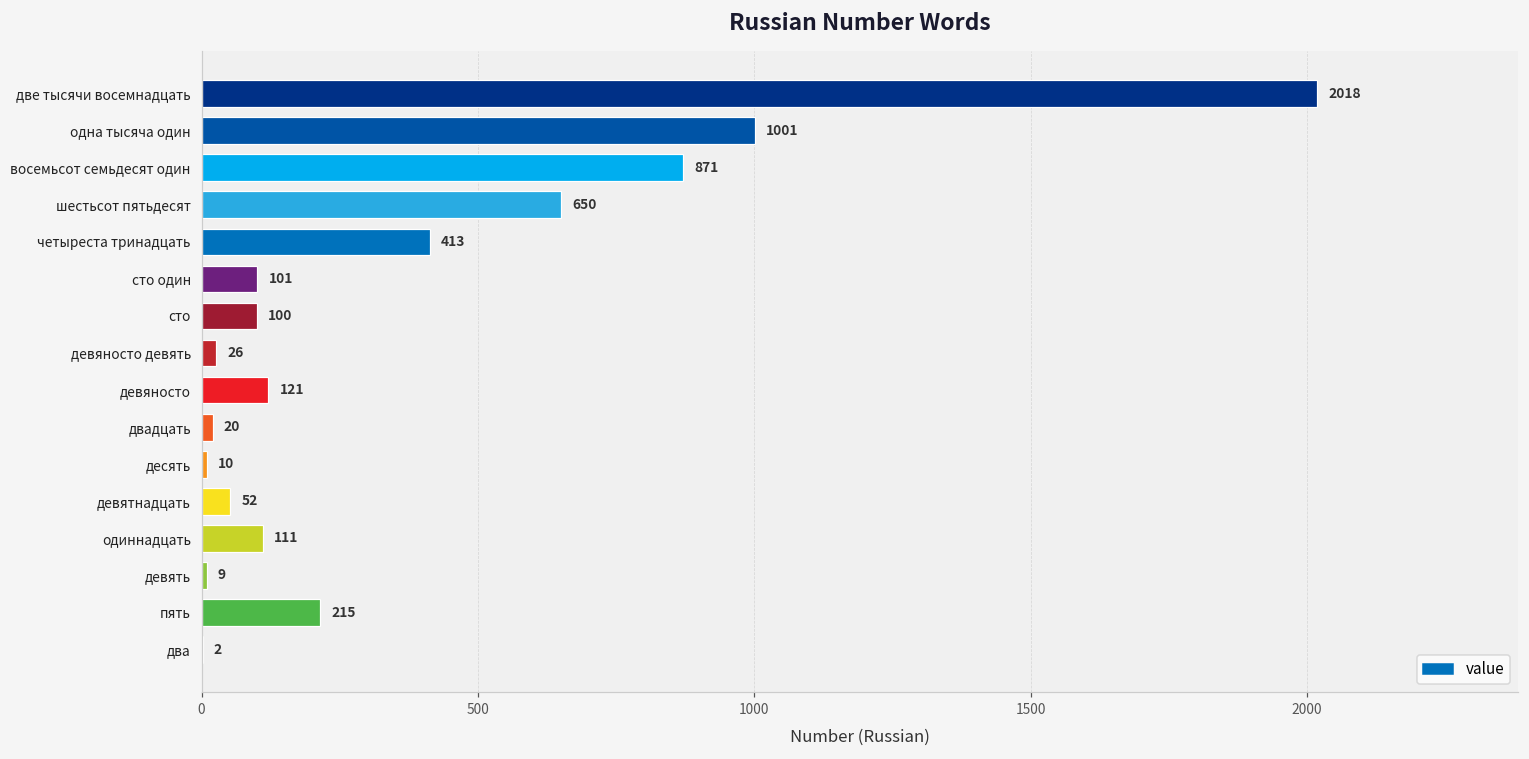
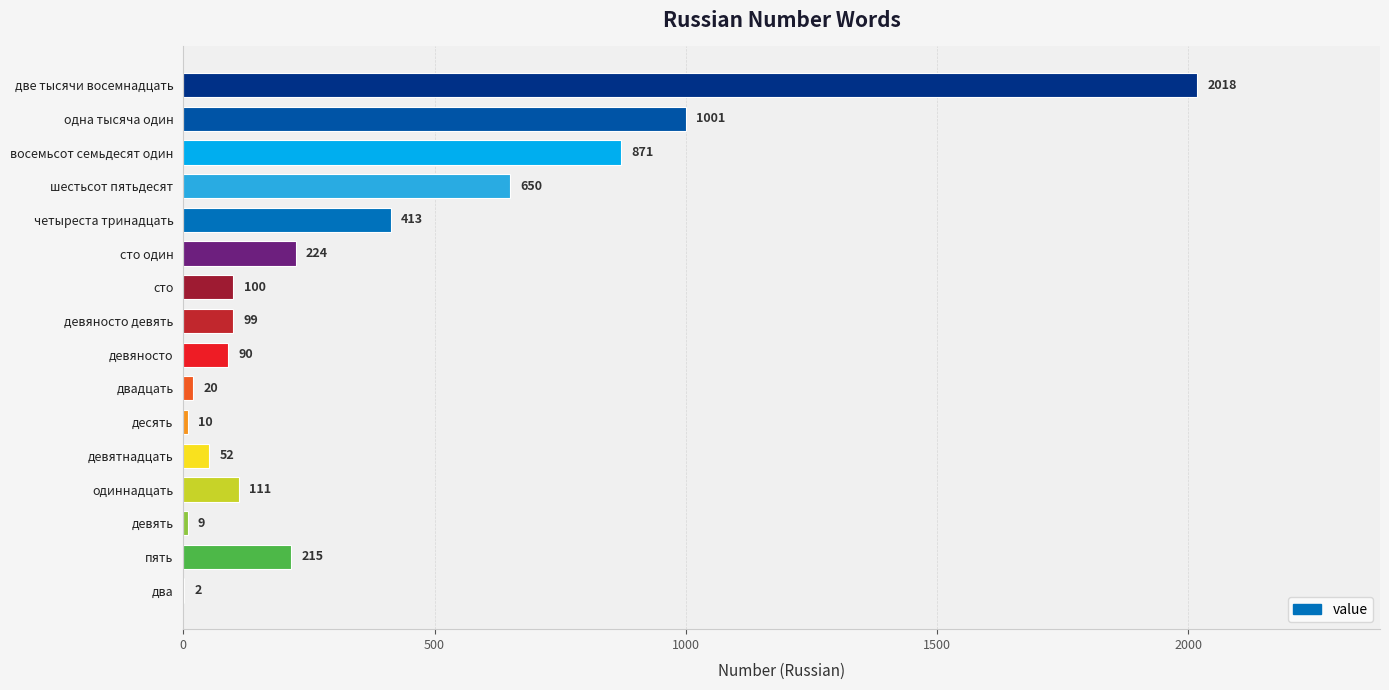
сто один: 101 -> 224
девяносто девять: 26 -> 99
девяносто: 121 -> 90
